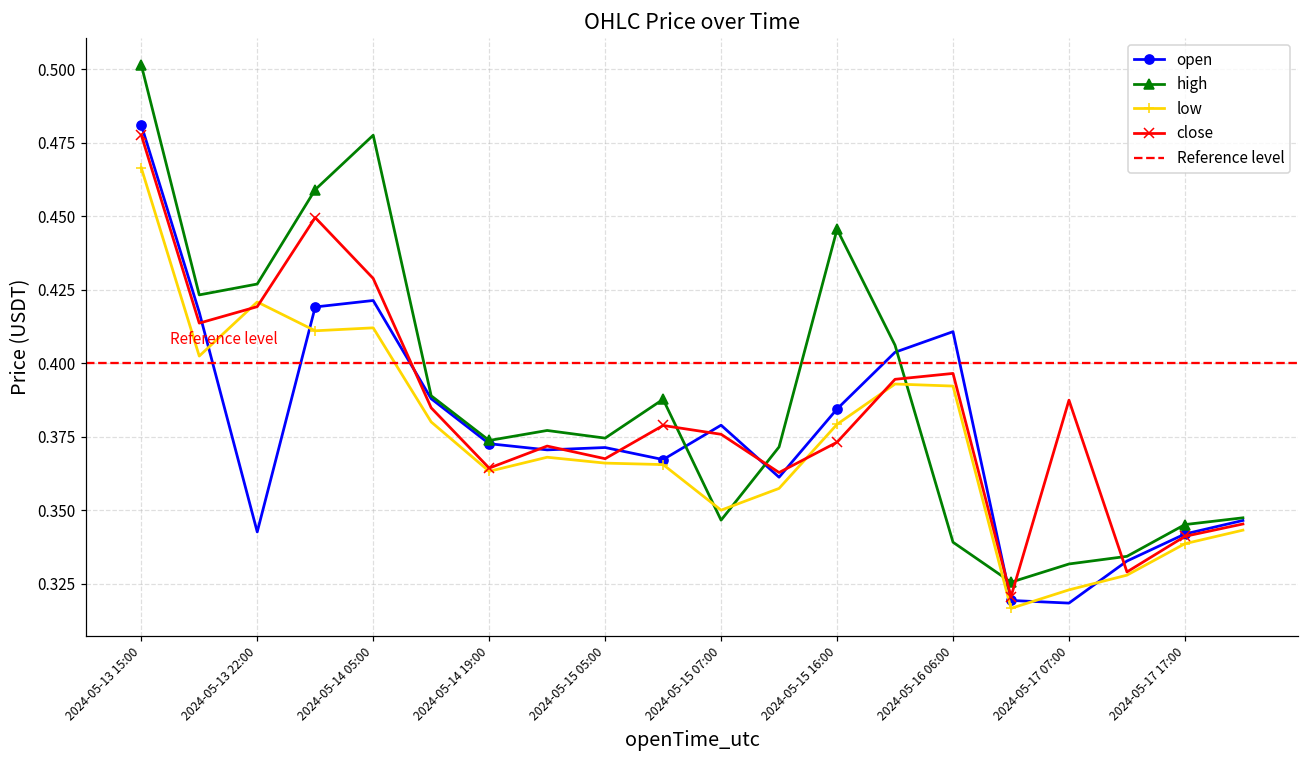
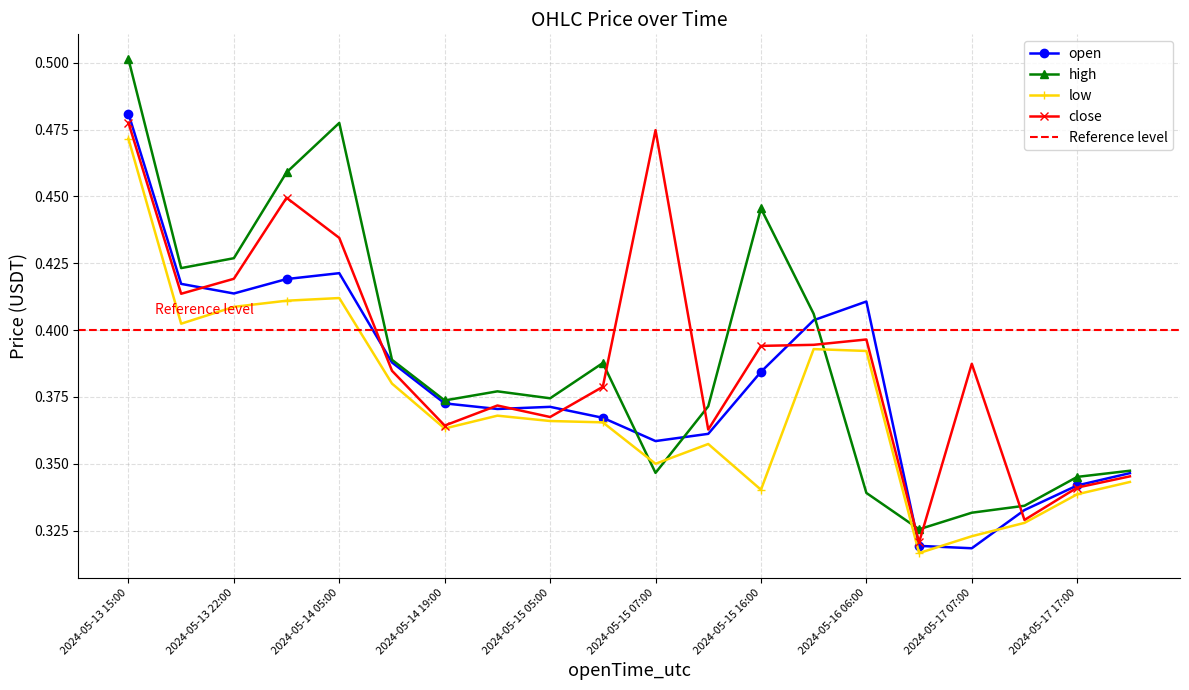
low, 2024-05-13 15:00: 0.466 -> 0.472
open, 2024-05-13 22:00: 0.343 -> 0.414
low, 2024-05-13 22:00: 0.421 -> 0.409
close, 2024-05-14 05:00: 0.429 -> 0.435
open, 2024-05-15 07:00: 0.379 -> 0.359
close, 2024-05-15 07:00: 0.376 -> 0.475
low, 2024-05-15 16:00: 0.379 -> 0.340
close, 2024-05-15 16:00: 0.373 -> 0.394
